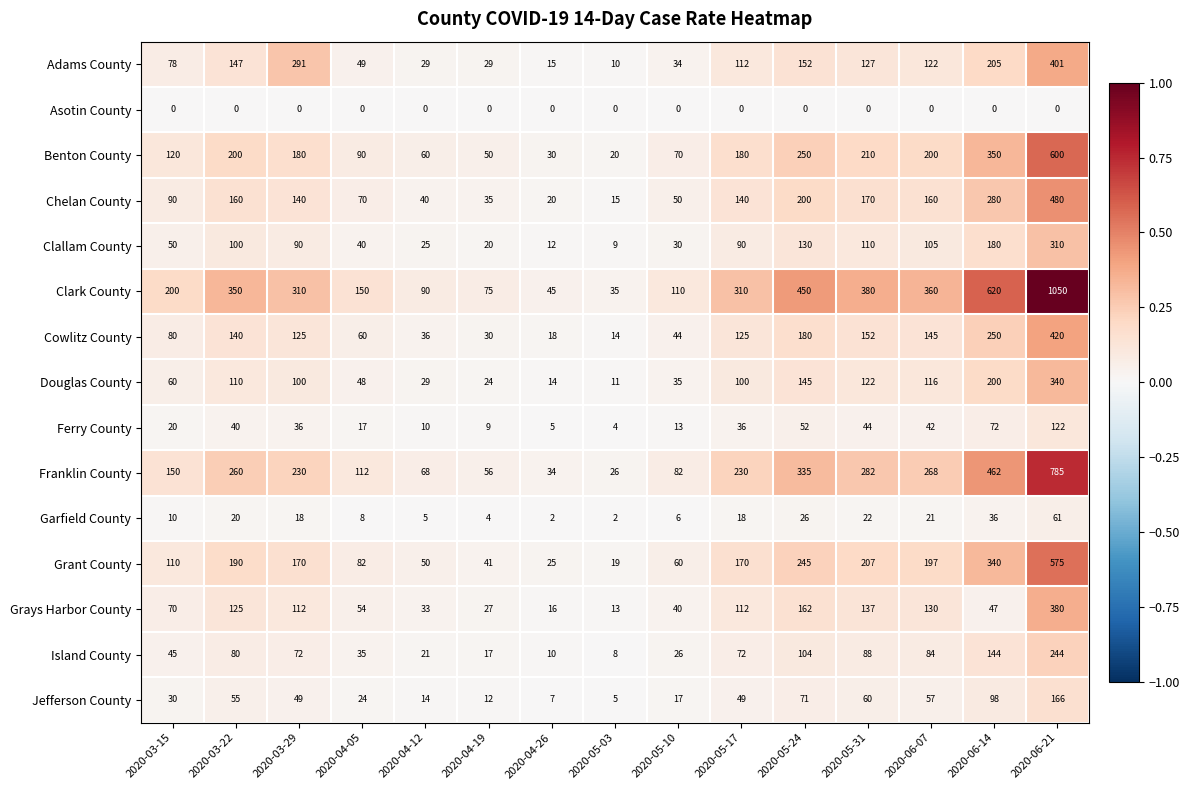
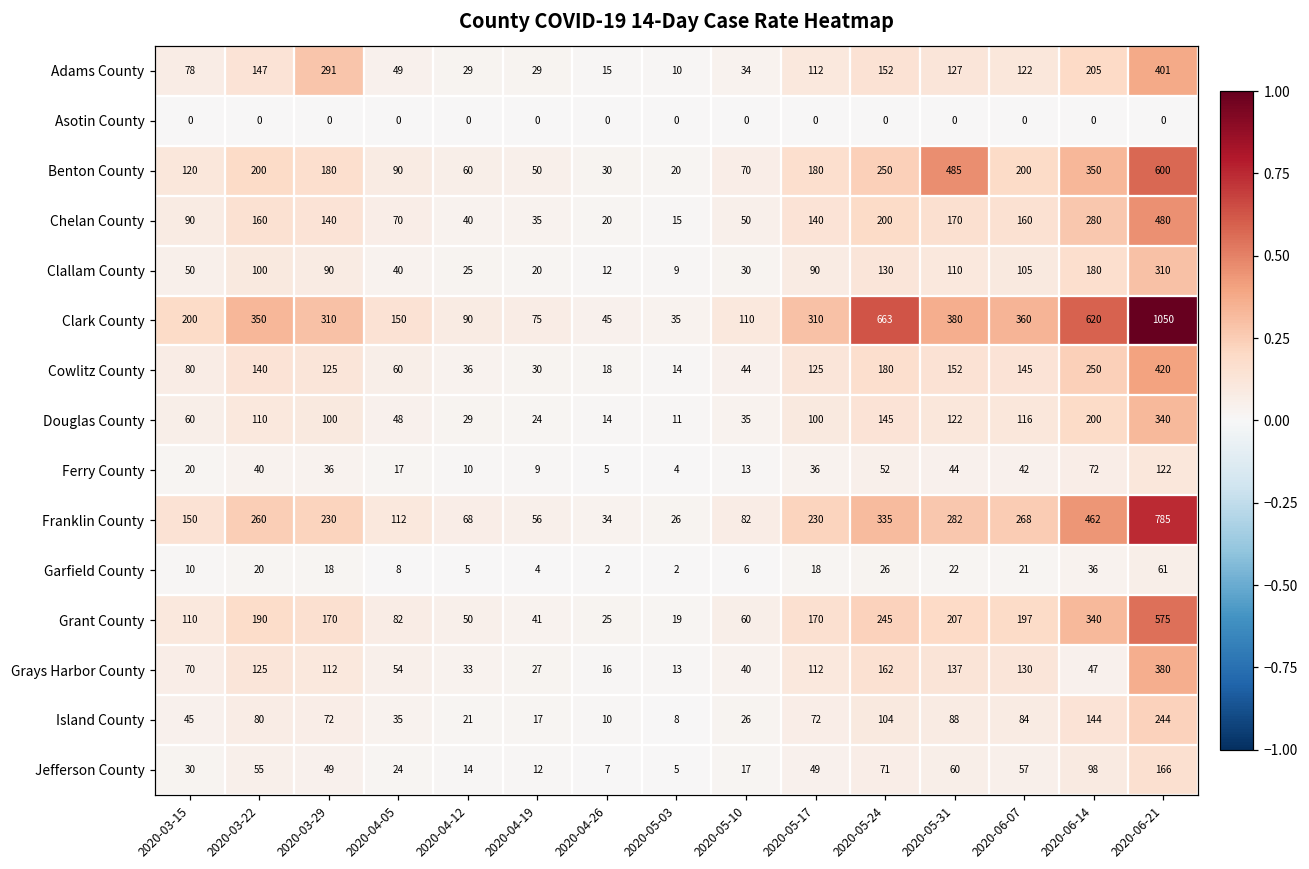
Benton County, 2020-05-31: 210 -> 485
Clark County, 2020-05-24: 450 -> 663
